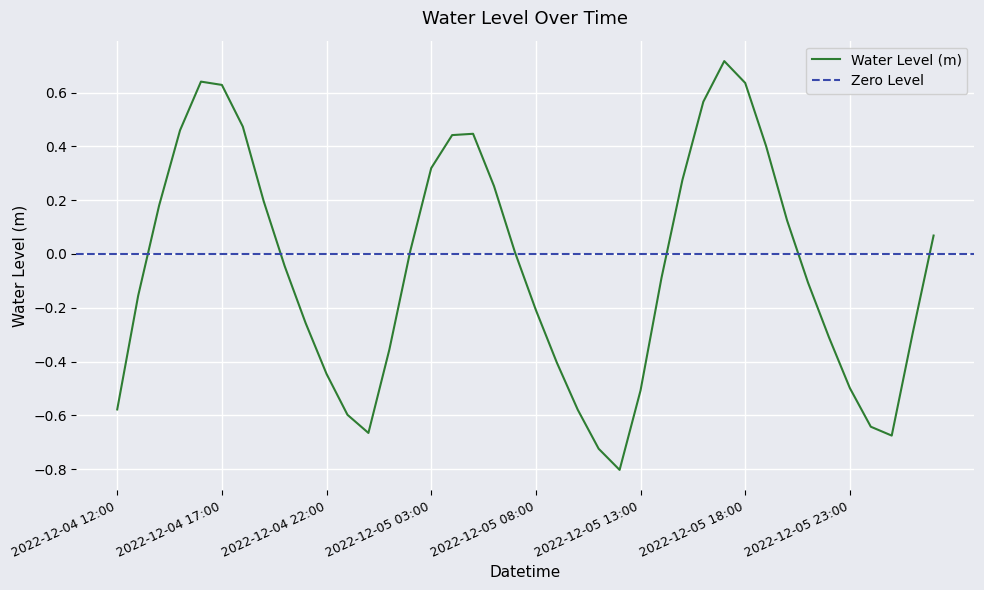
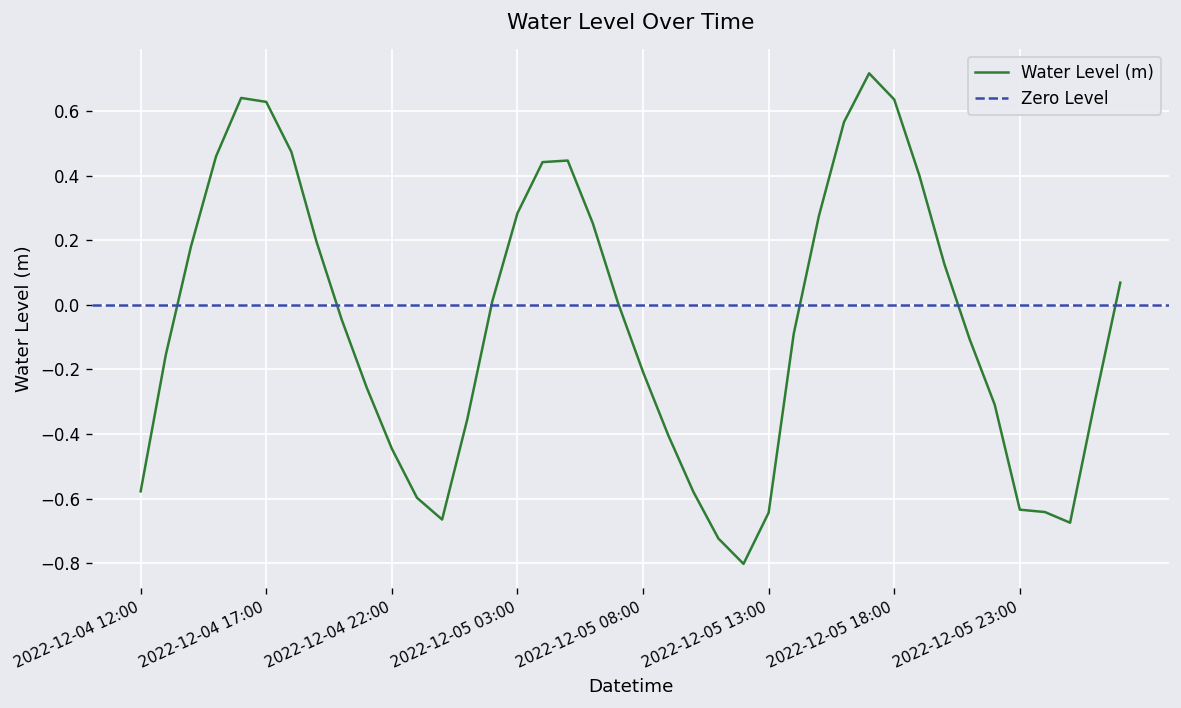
2022-12-05 03:00: 0.32 -> 0.28
2022-12-05 13:00: -0.51 -> -0.64
2022-12-05 23:00: -0.50 -> -0.63
